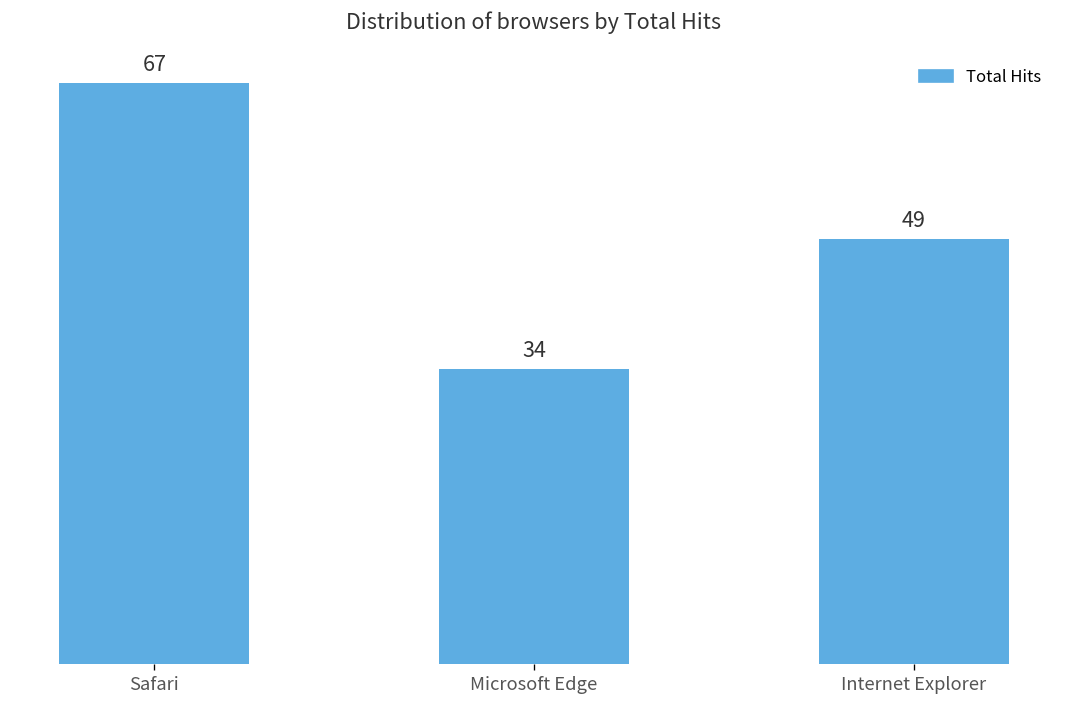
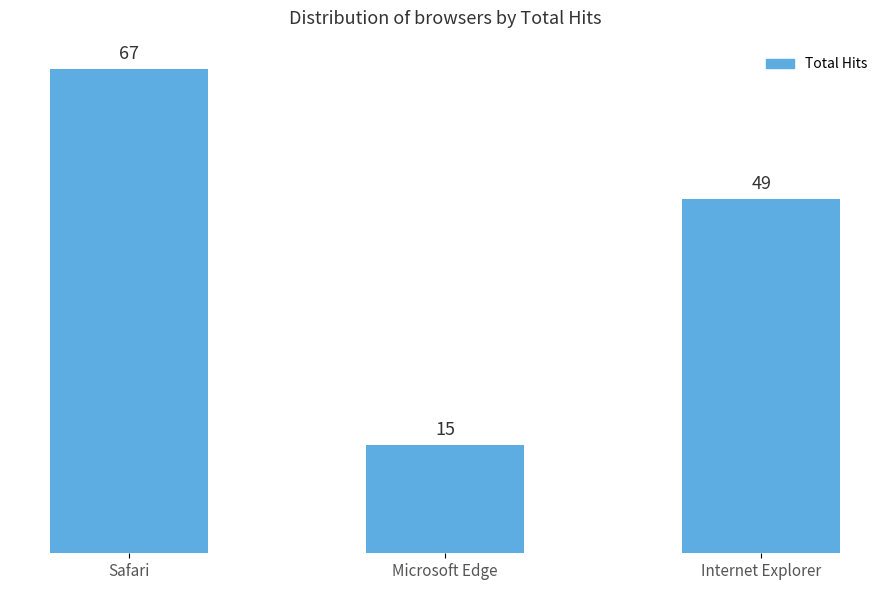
Microsoft Edge: 34 -> 15
